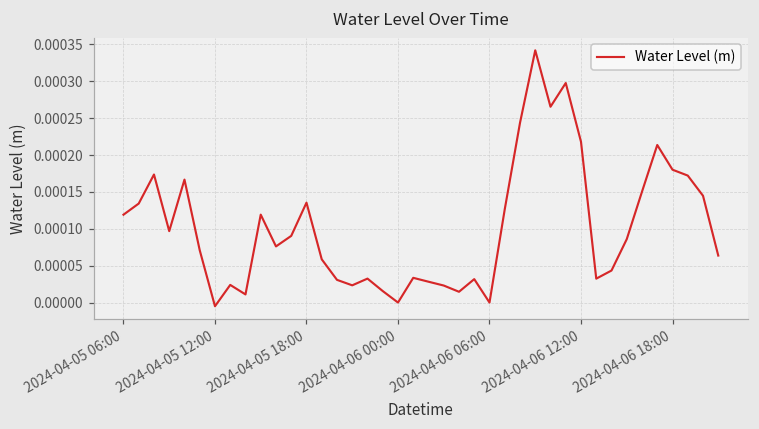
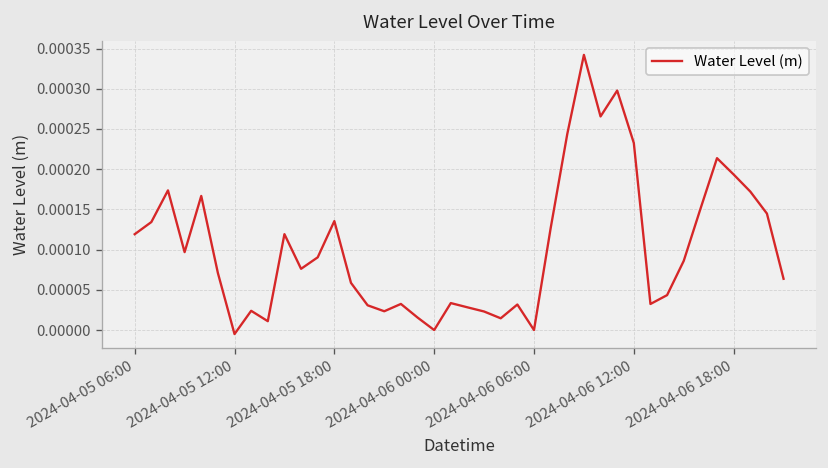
2024-04-06 12:00: 0.00022 -> 0.00023
2024-04-06 18:00: 0.00018 -> 0.00019
